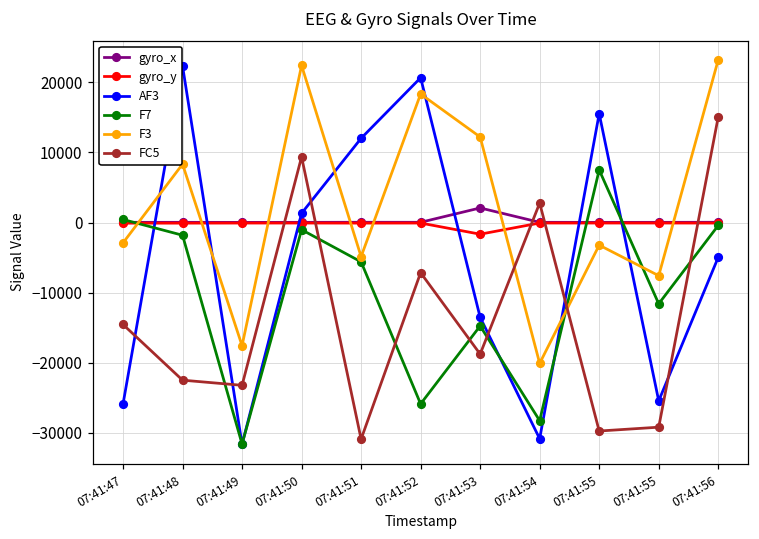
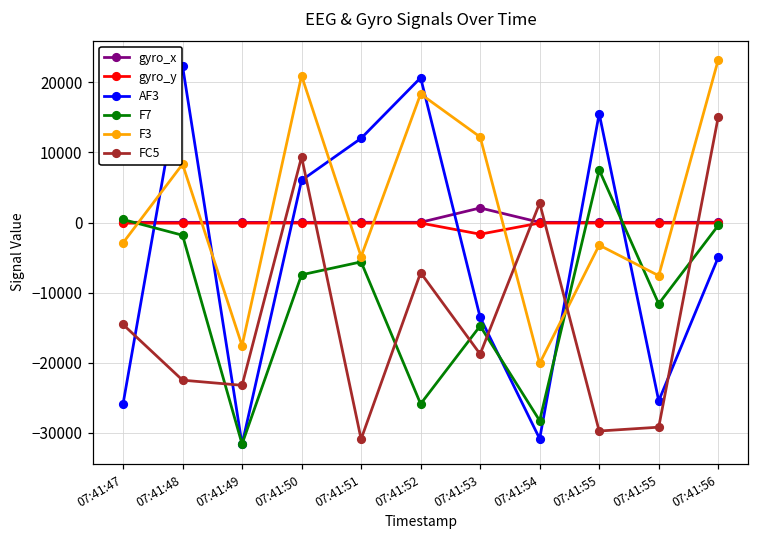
AF3, 07:41:50: 1000 -> 6000
F7, 07:41:50: -1000 -> -7000
F3, 07:41:50: 22000 -> 21000
